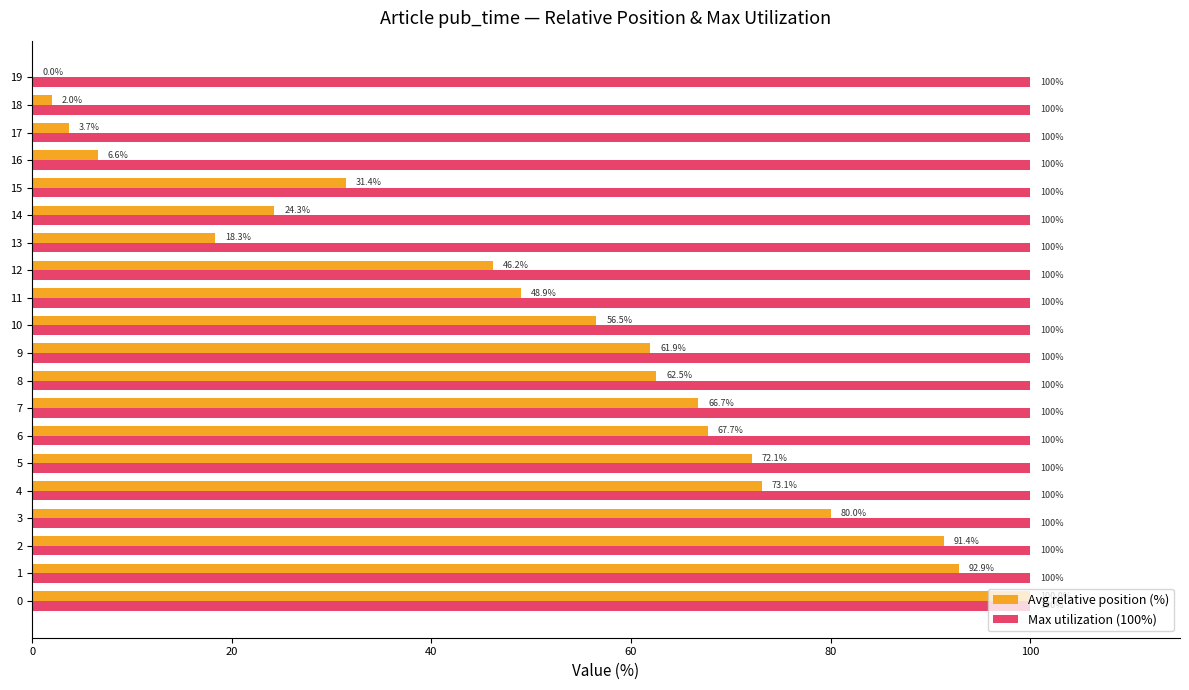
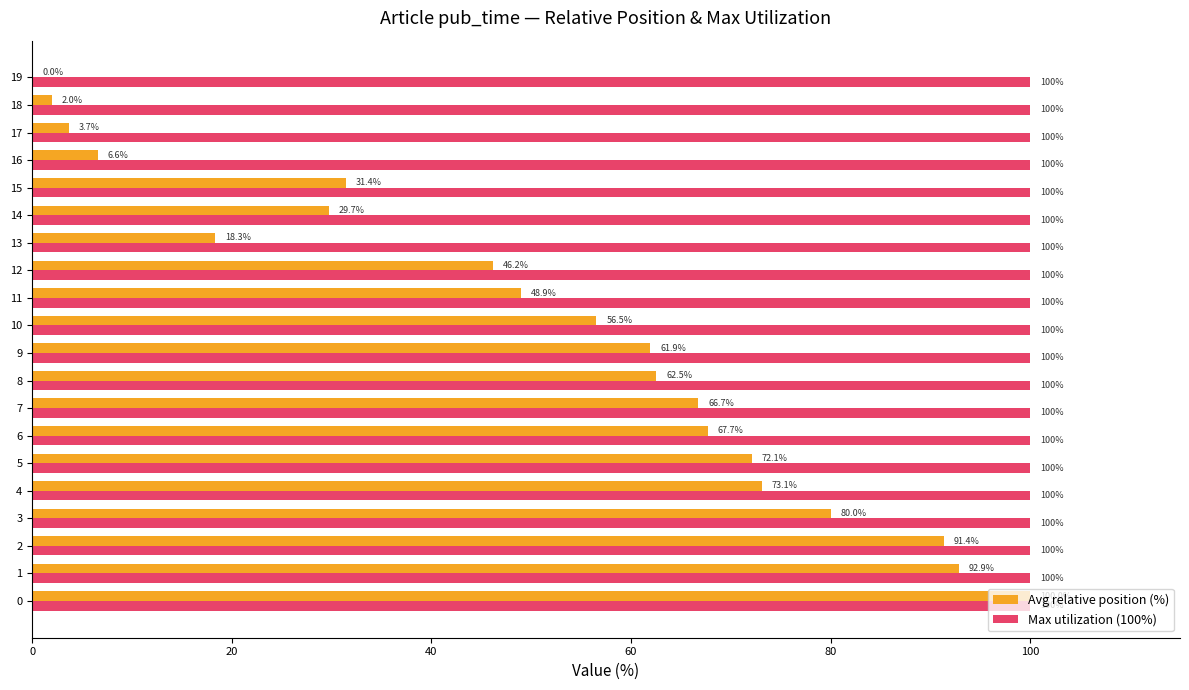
Avg relative position (%), 14: 24.3% -> 29.7%
